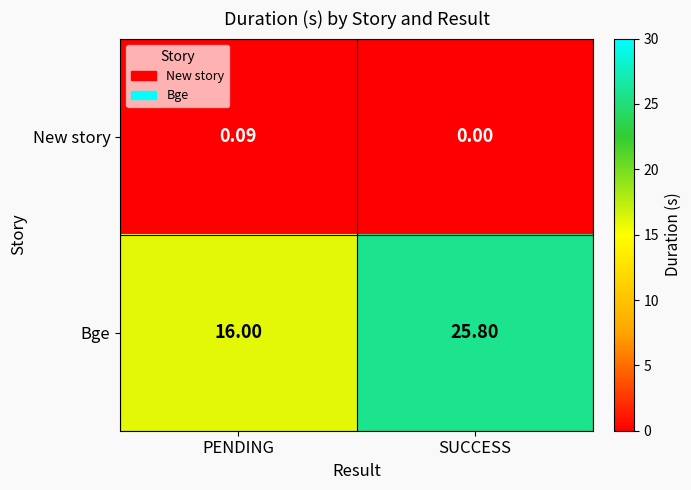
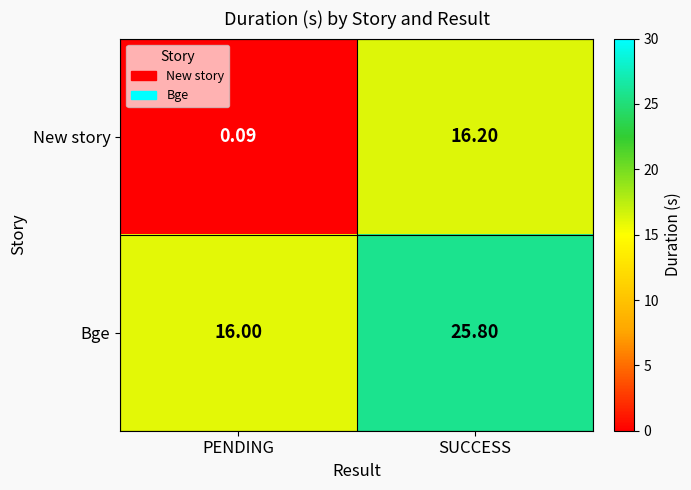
New story, SUCCESS: 0.00 -> 16.20
